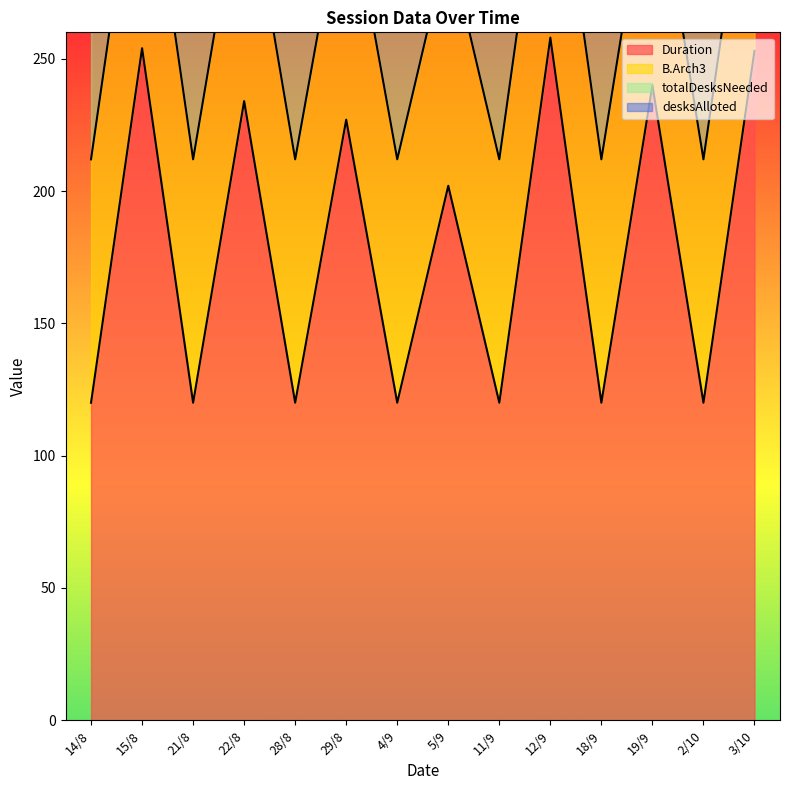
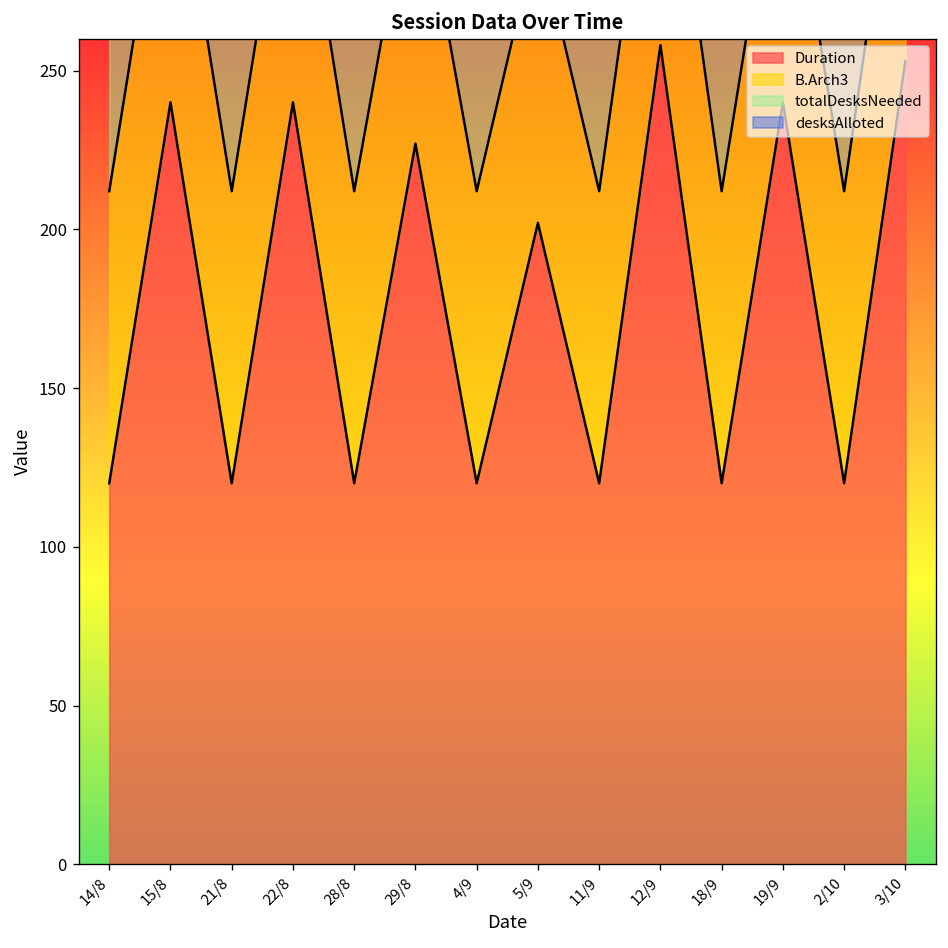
Duration, 15/8: 254 -> 240
Duration, 22/8: 234 -> 240
